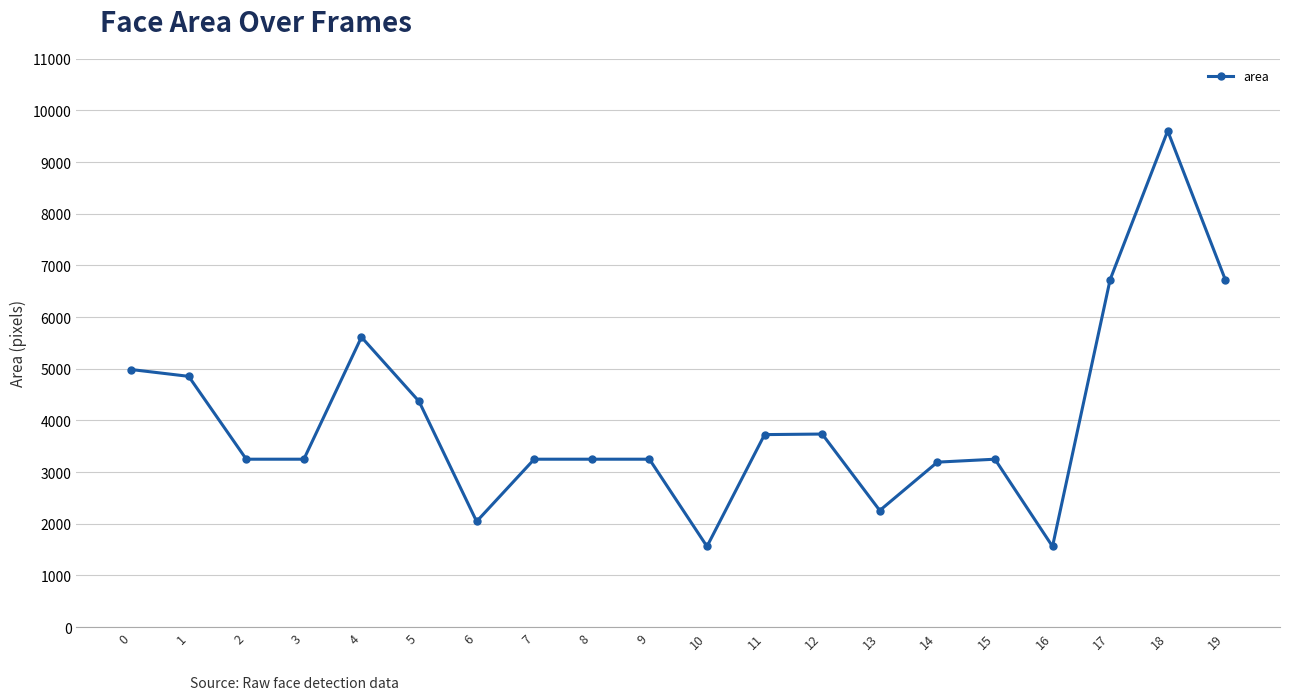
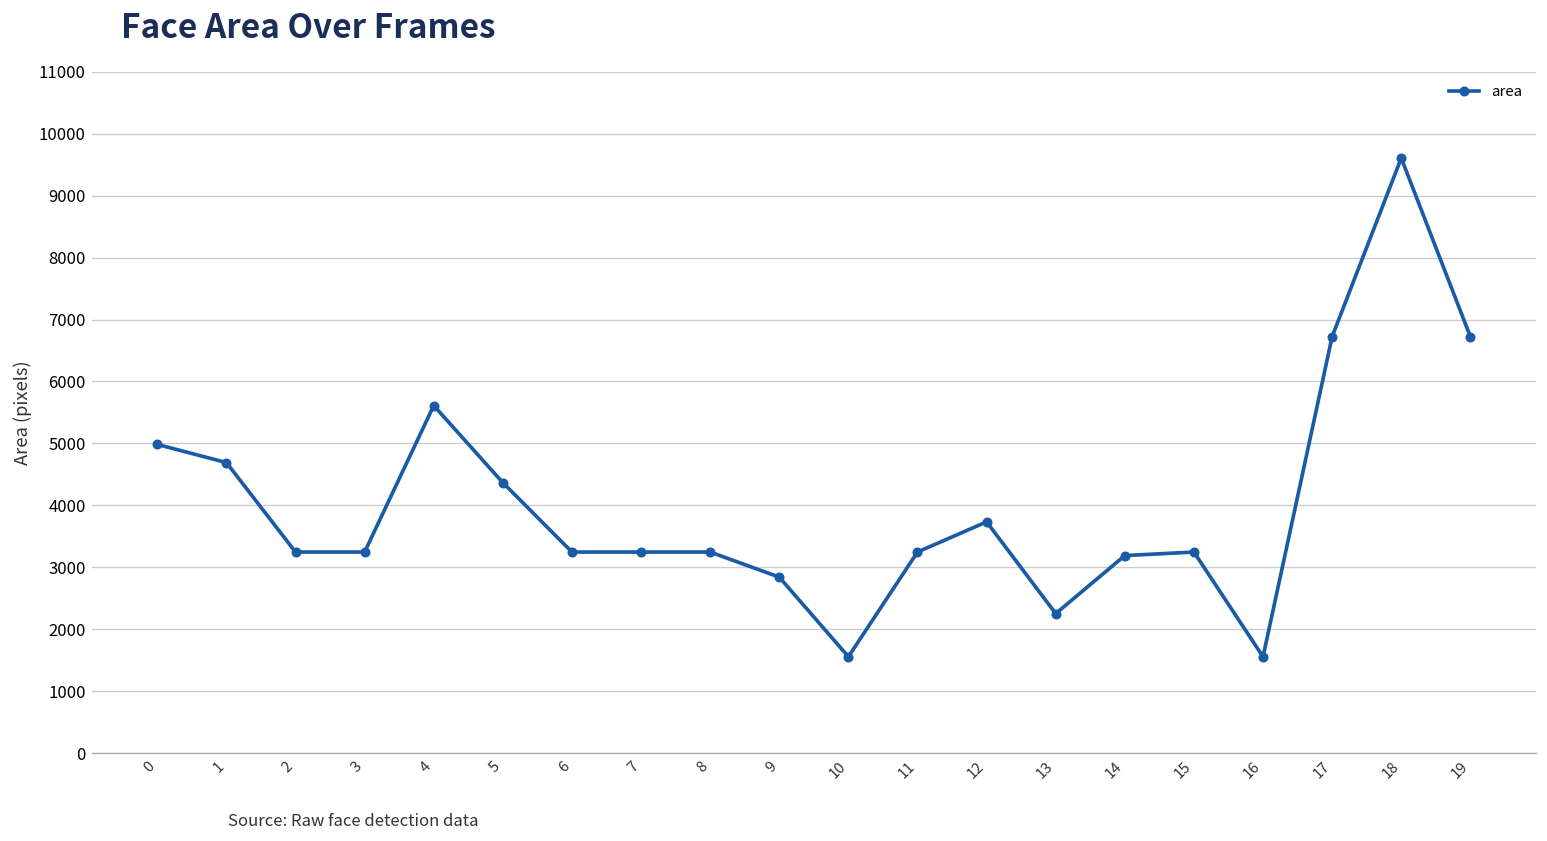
1: 4900 -> 4700
6: 2000 -> 3200
9: 3200 -> 2800
11: 3700 -> 3200
